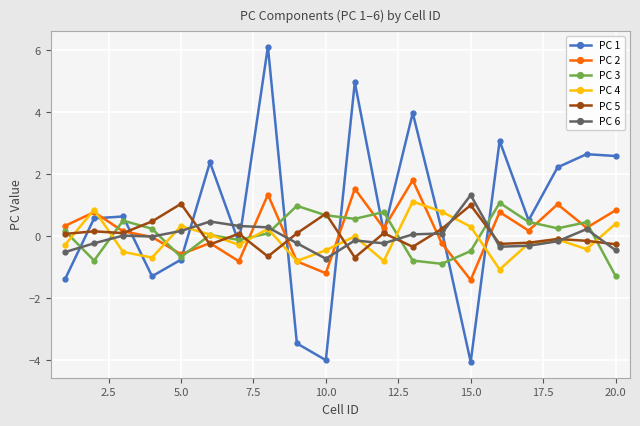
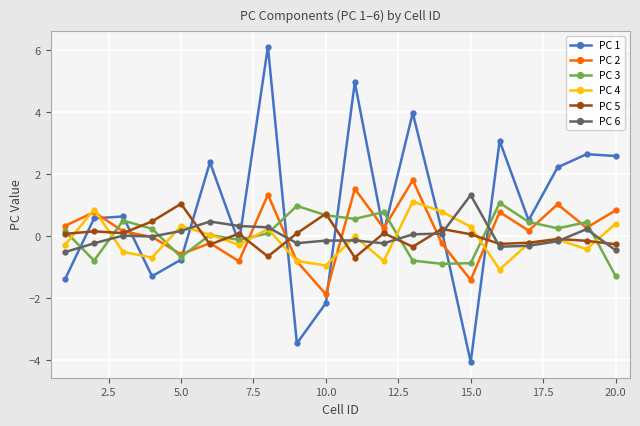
PC 1, 10.0: -4.0 -> -2.2
PC 2, 10.0: -1.2 -> -1.9
PC 4, 10.0: -0.5 -> -0.9
PC 6, 10.0: -0.7 -> -0.1
PC 3, 15.0: -0.5 -> -0.9
PC 5, 15.0: 1.0 -> 0.1
